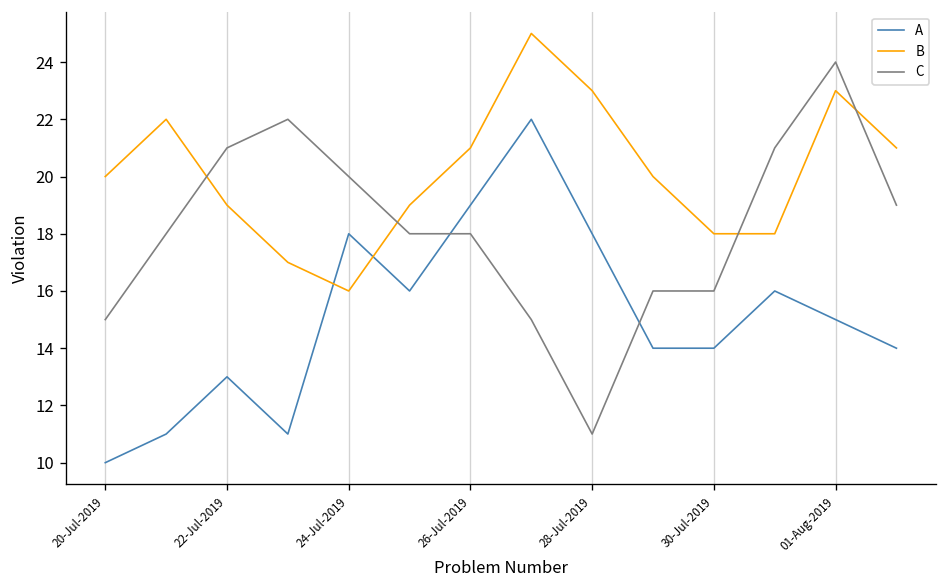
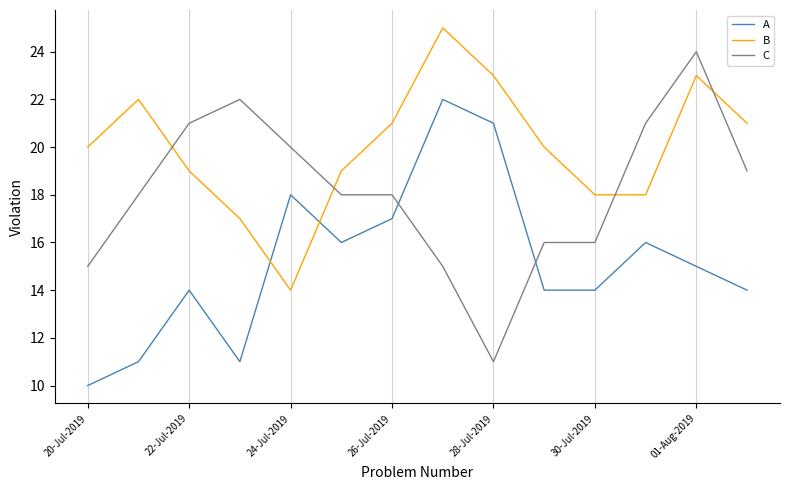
A, 22-Jul-2019: 13 -> 14
B, 24-Jul-2019: 16 -> 14
A, 26-Jul-2019: 19 -> 17
A, 28-Jul-2019: 18 -> 21
